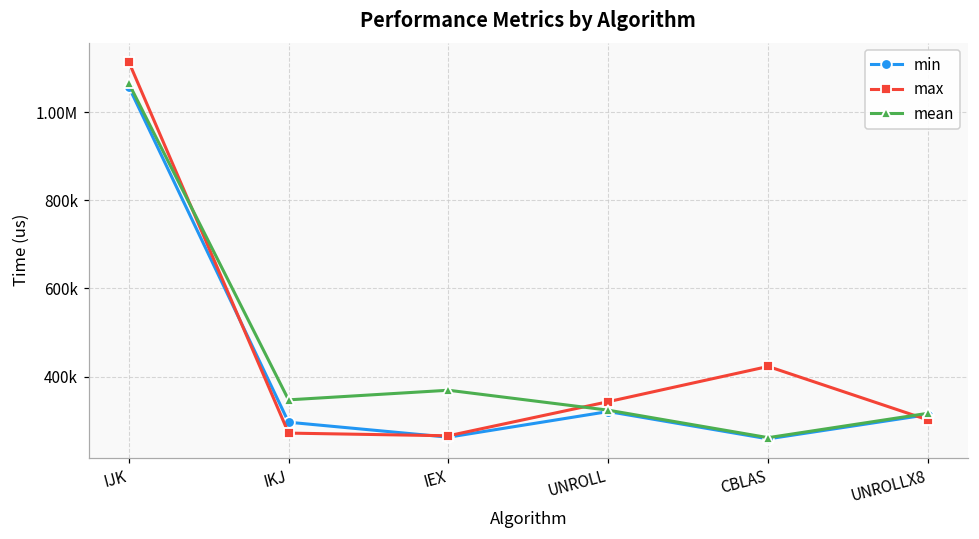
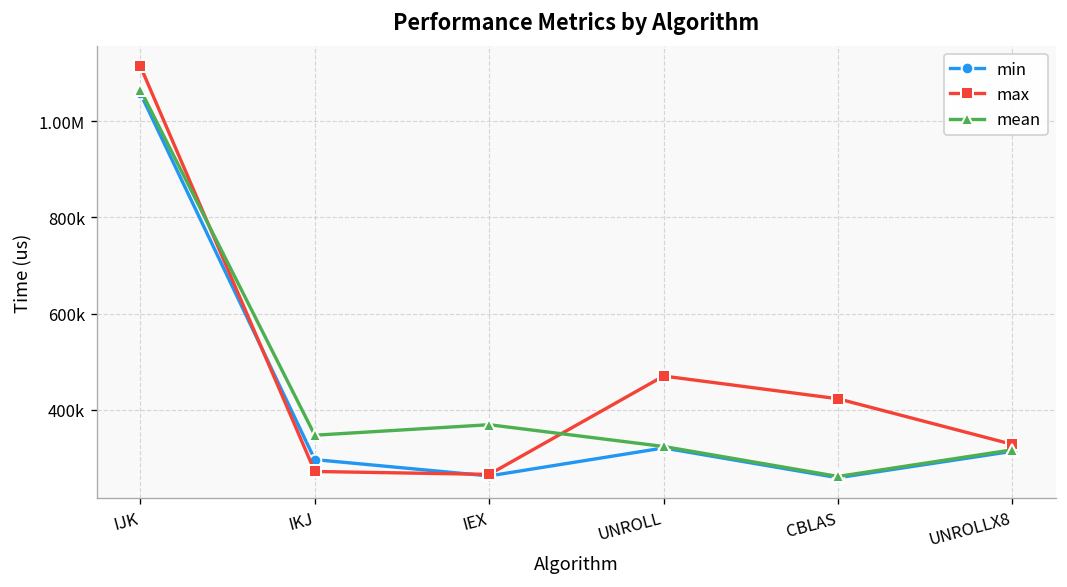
max, UNROLL: 340000 -> 470000
max, UNROLLX8: 300000 -> 330000
